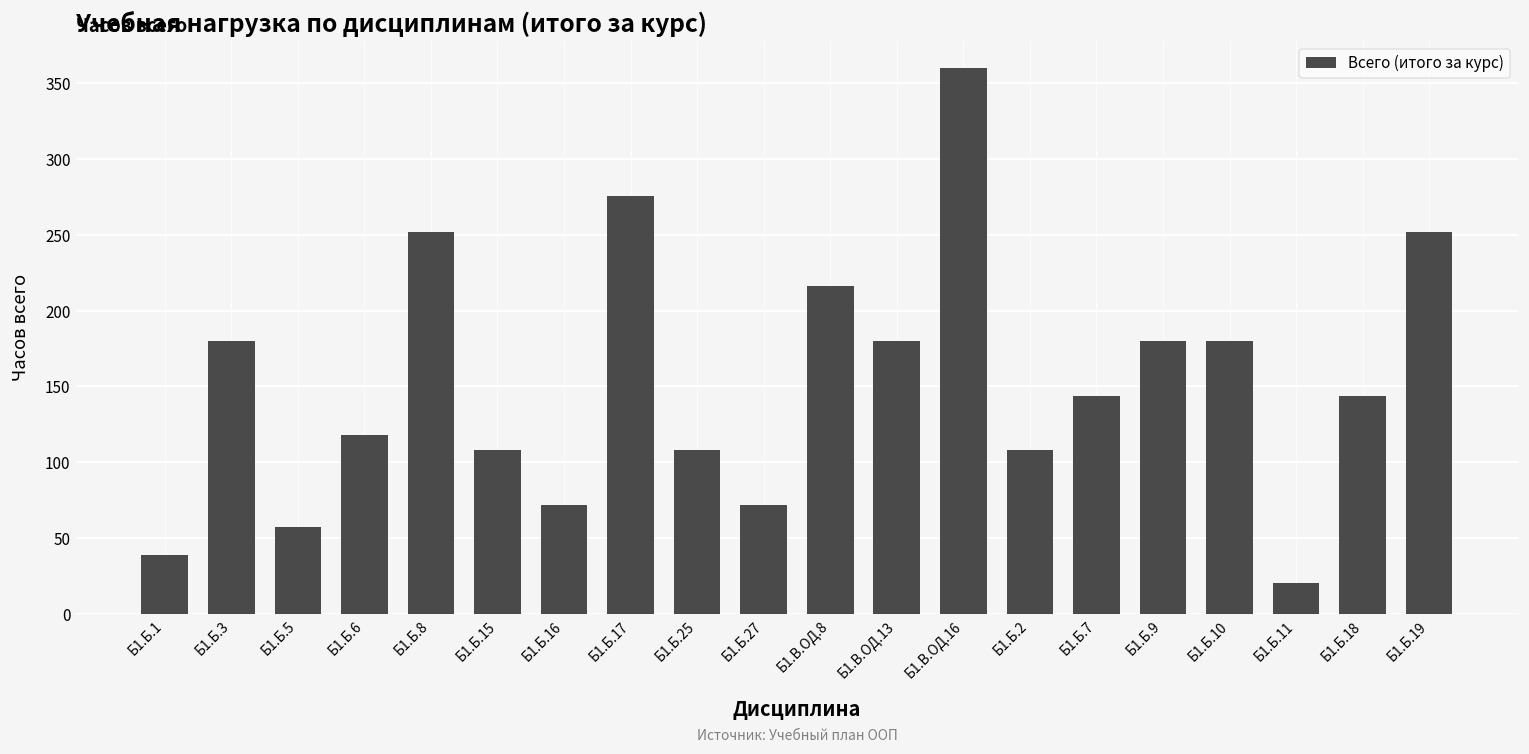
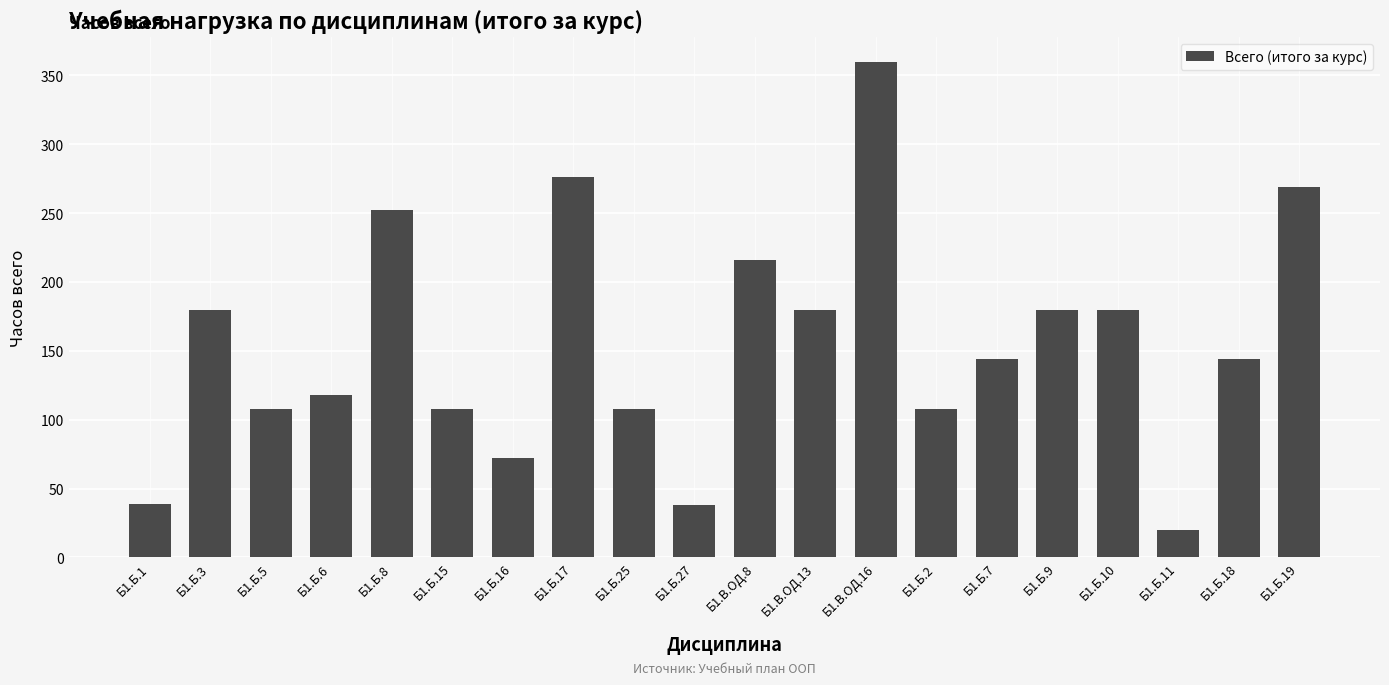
Б1.Б.5: 57 -> 108
Б1.Б.27: 72 -> 38
Б1.Б.19: 252 -> 269
